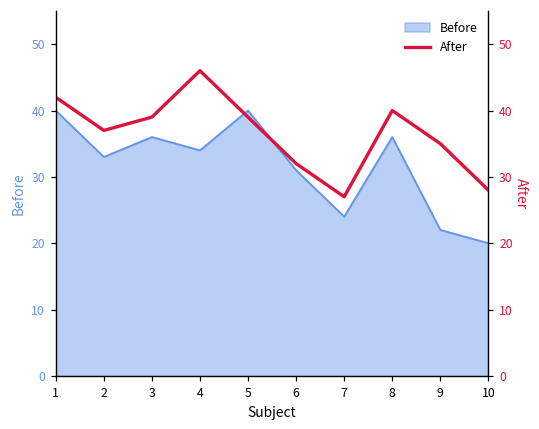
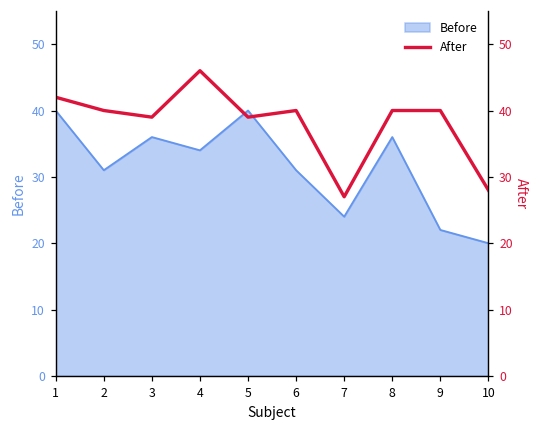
Before, 2: 33 -> 31
After, 2: 37 -> 40
After, 6: 32 -> 40
After, 9: 35 -> 40
